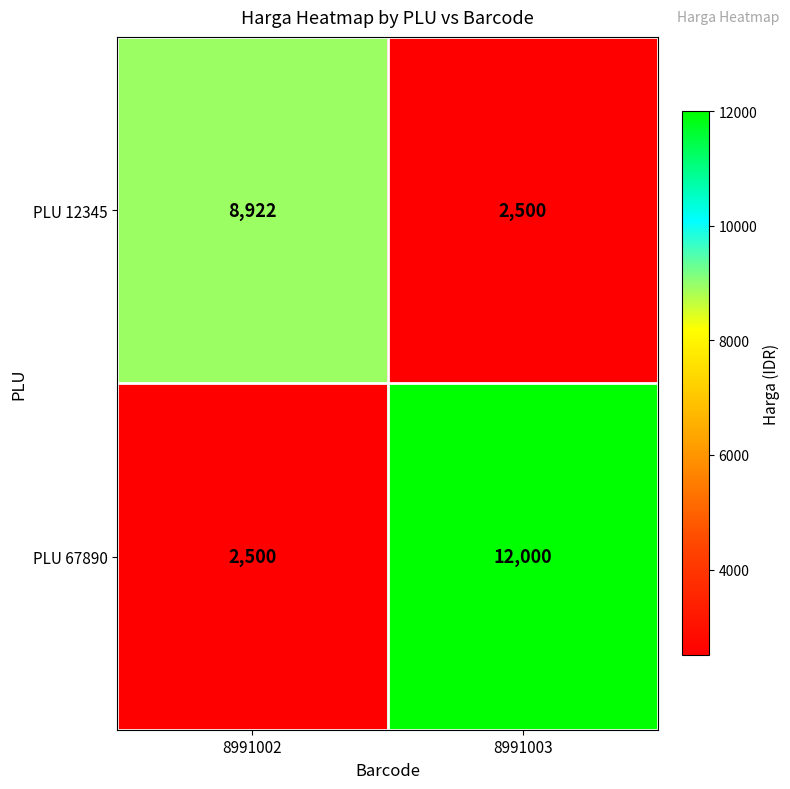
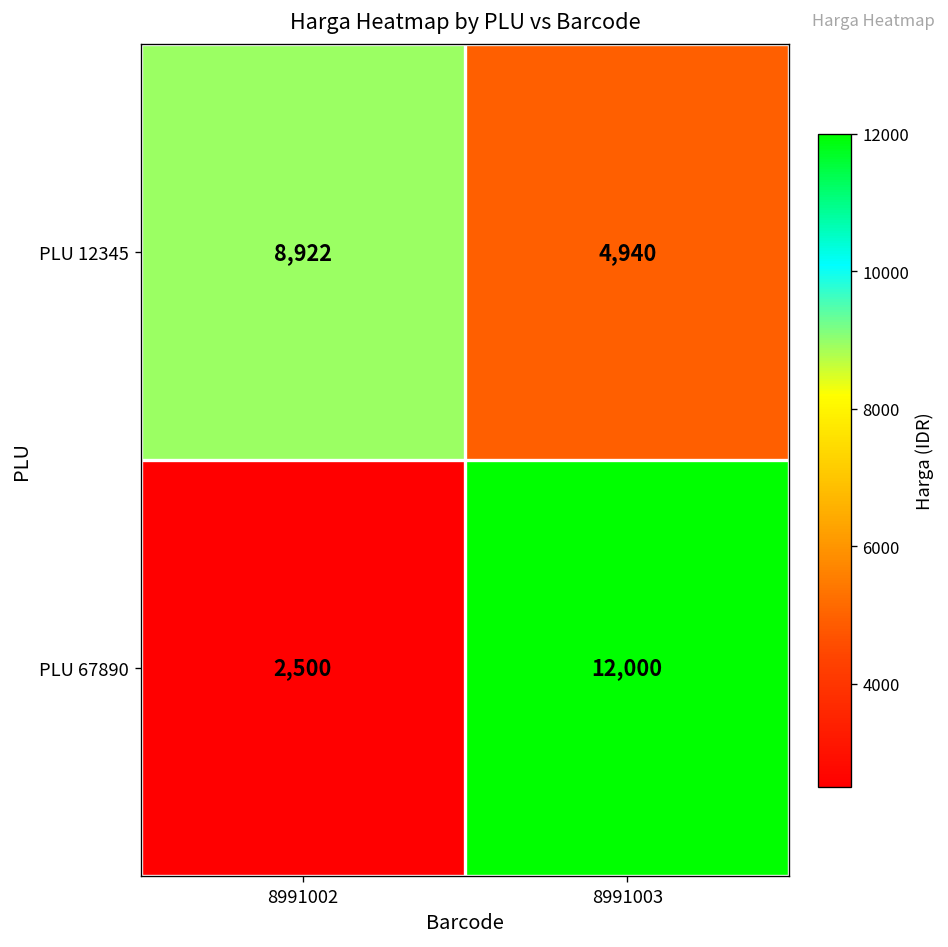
PLU 12345, 8991003: 2,500 -> 4,940
